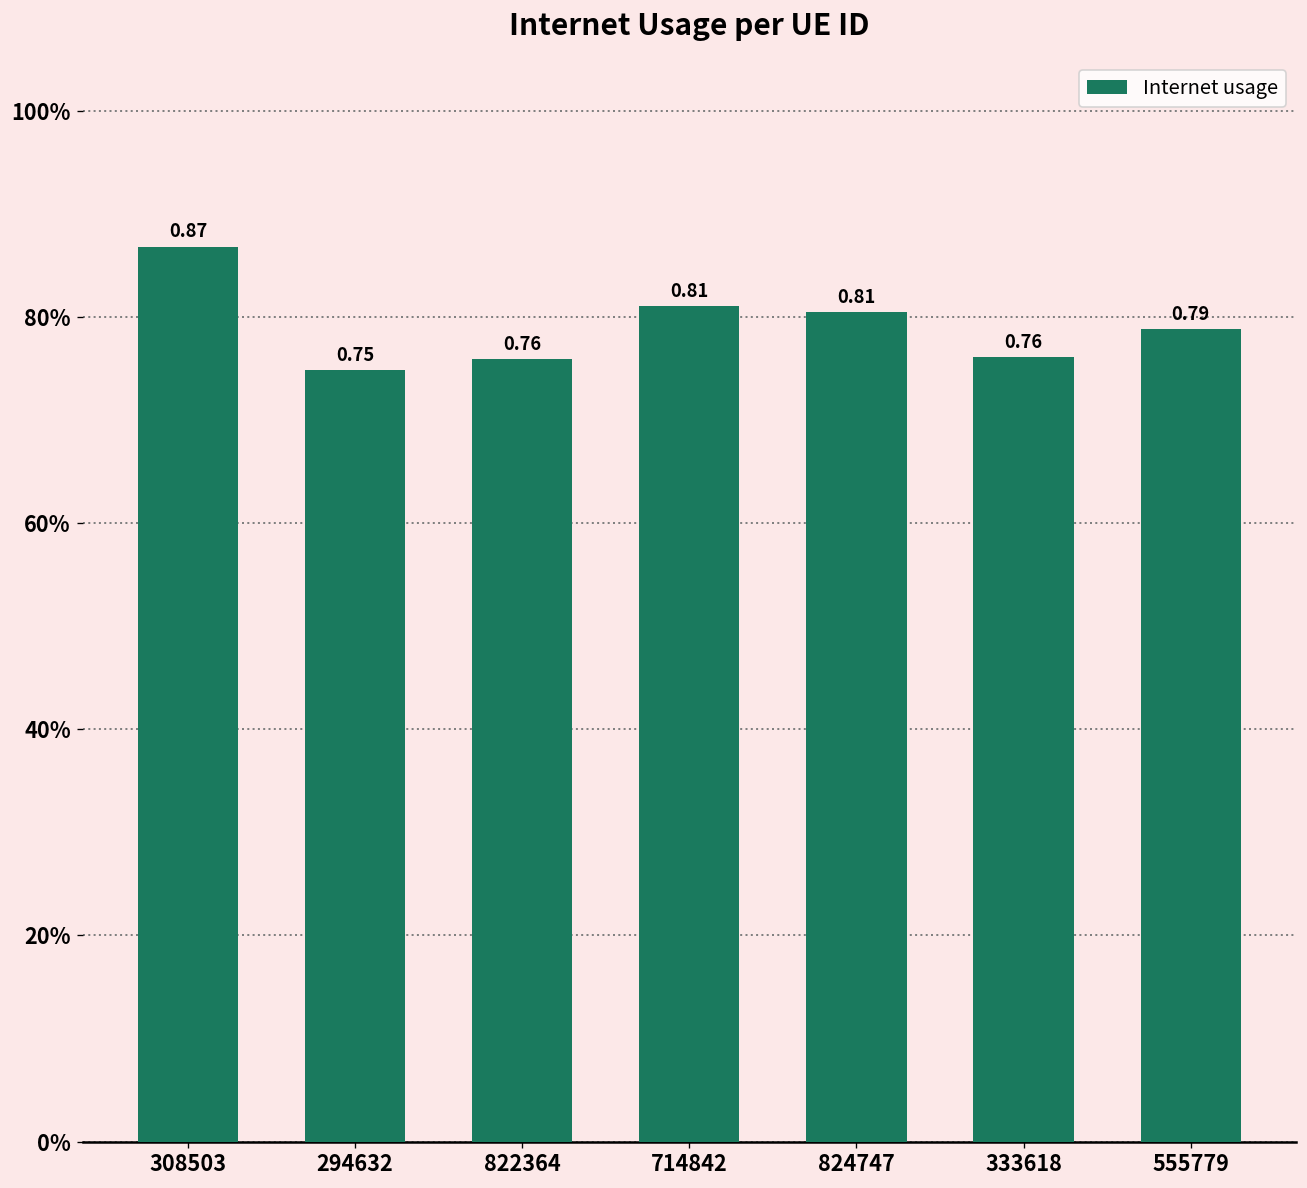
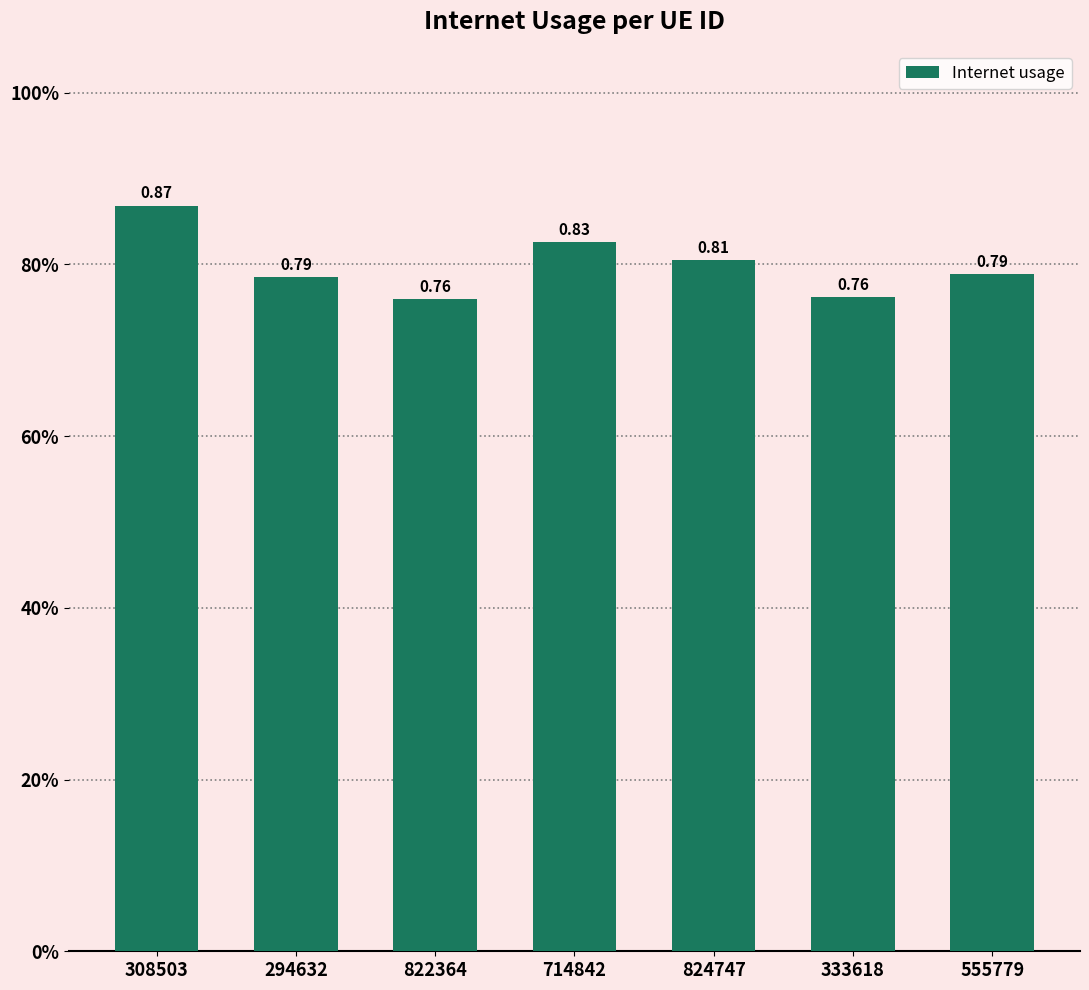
294632: 0.75 -> 0.79
714842: 0.81 -> 0.83
